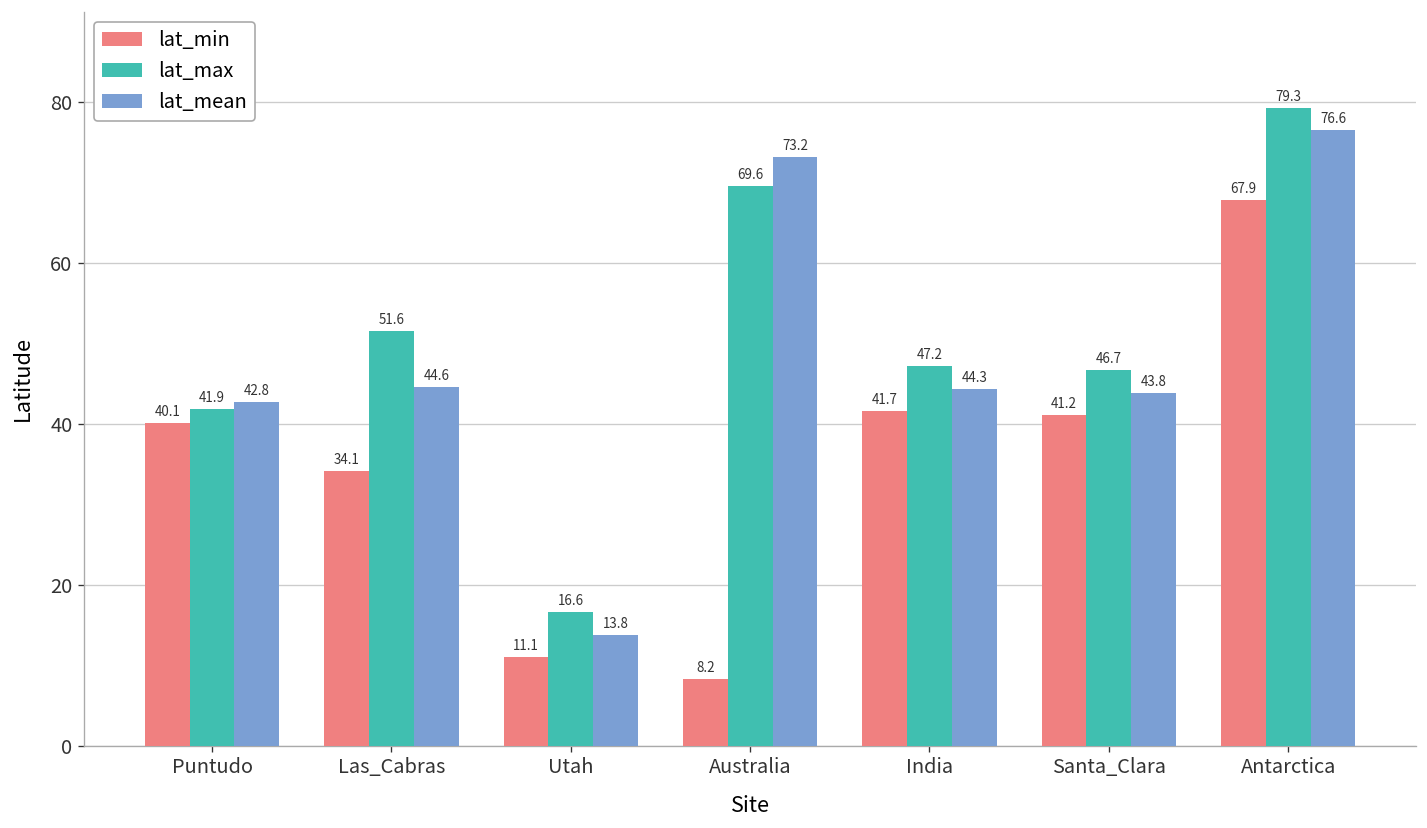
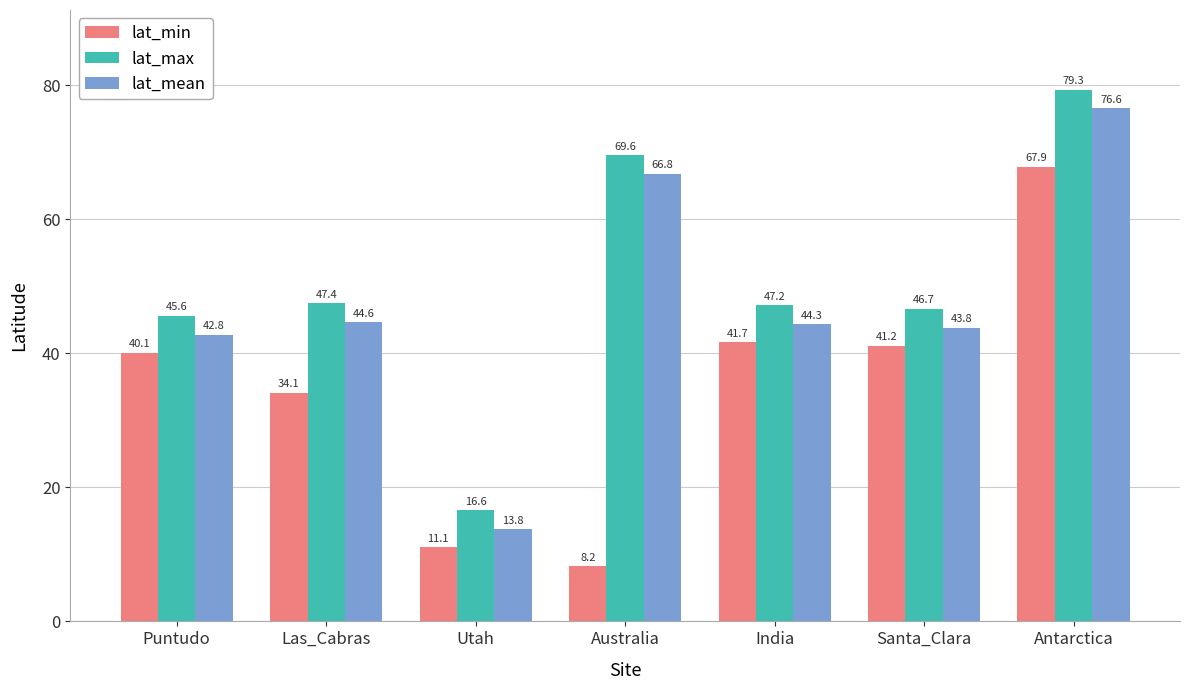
lat_max, Puntudo: 41.9 -> 45.6
lat_max, Las_Cabras: 51.6 -> 47.4
lat_mean, Australia: 73.2 -> 66.8
